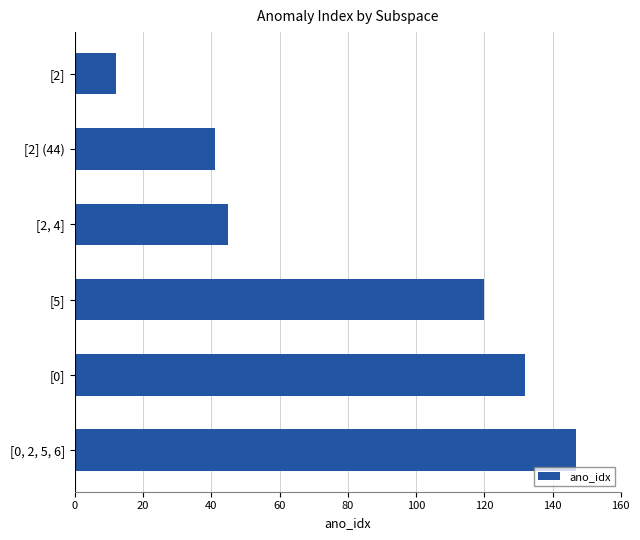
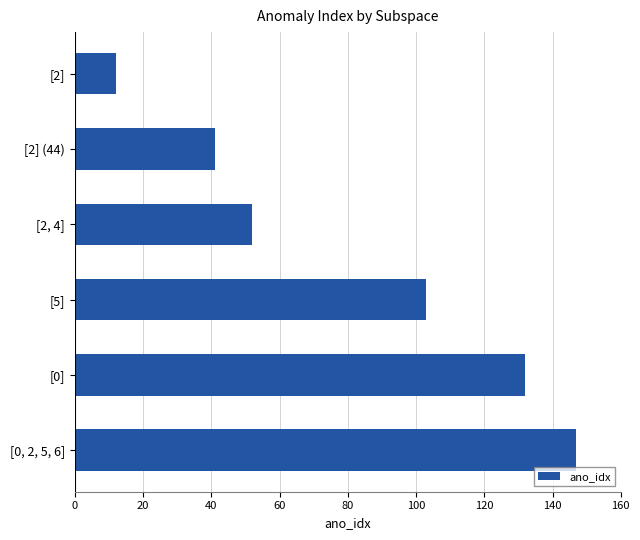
[2, 4]: 45 -> 52
[5]: 120 -> 103
